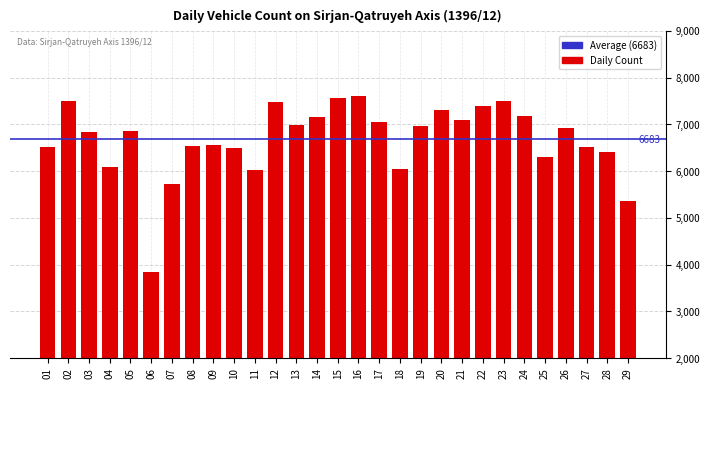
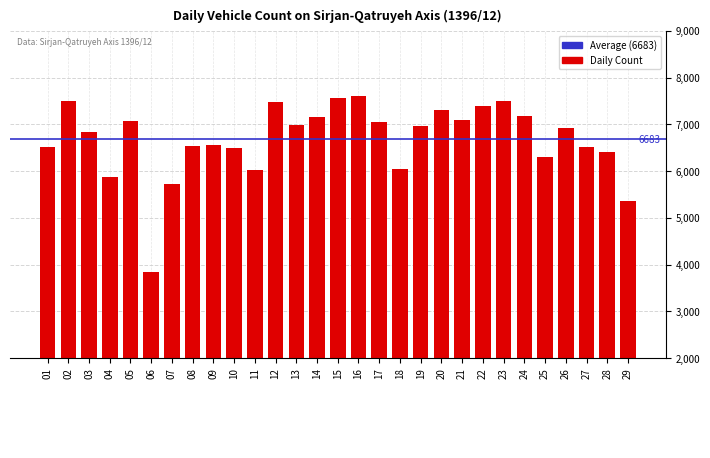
04: 6,100 -> 5,900
05: 6,900 -> 7,100
